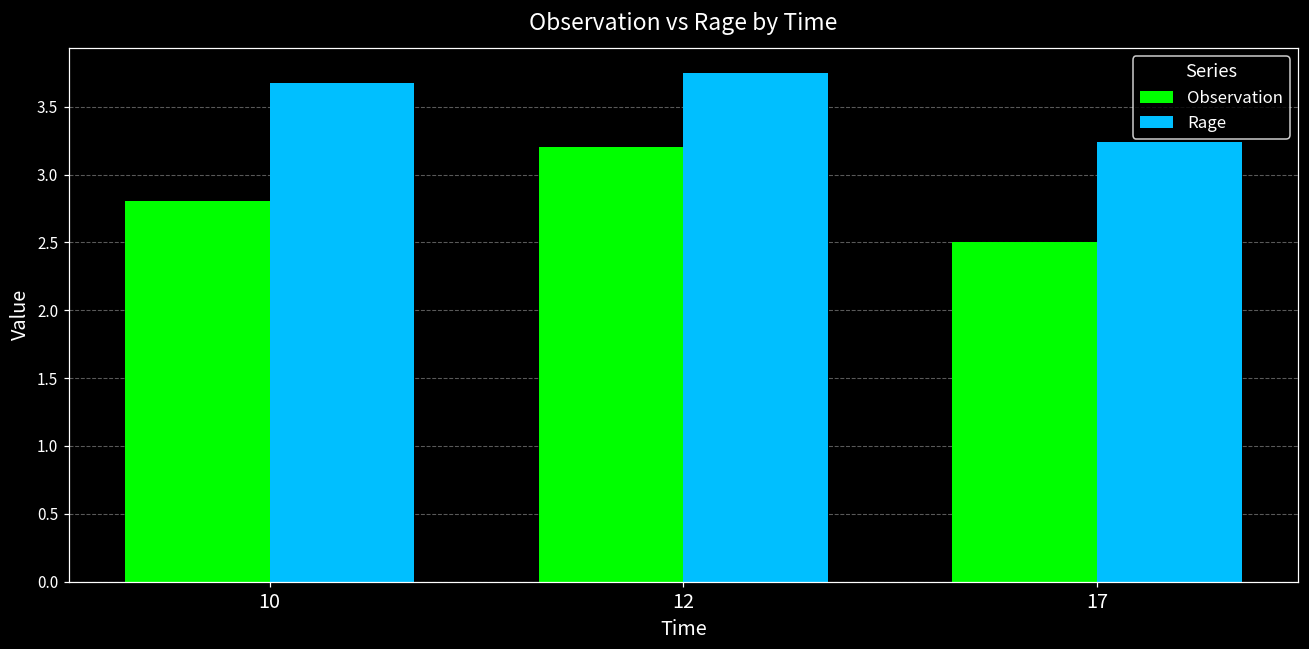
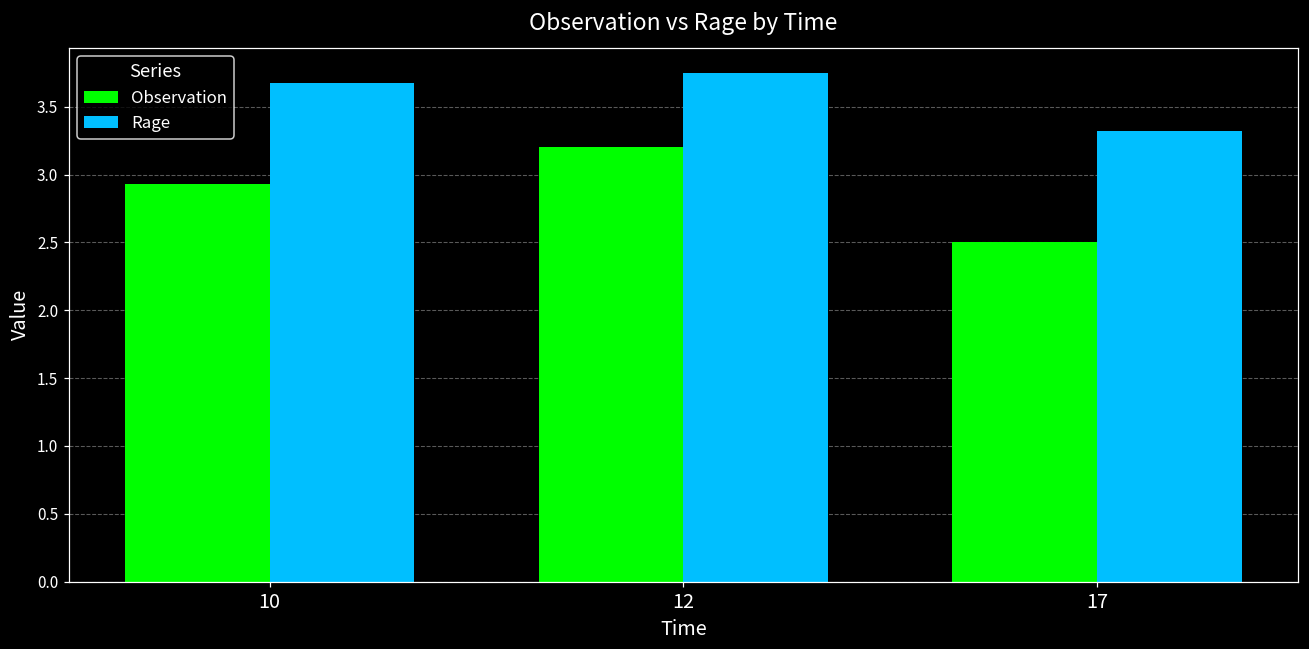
Observation, 10: 2.81 -> 2.93
Rage, 17: 3.24 -> 3.32
